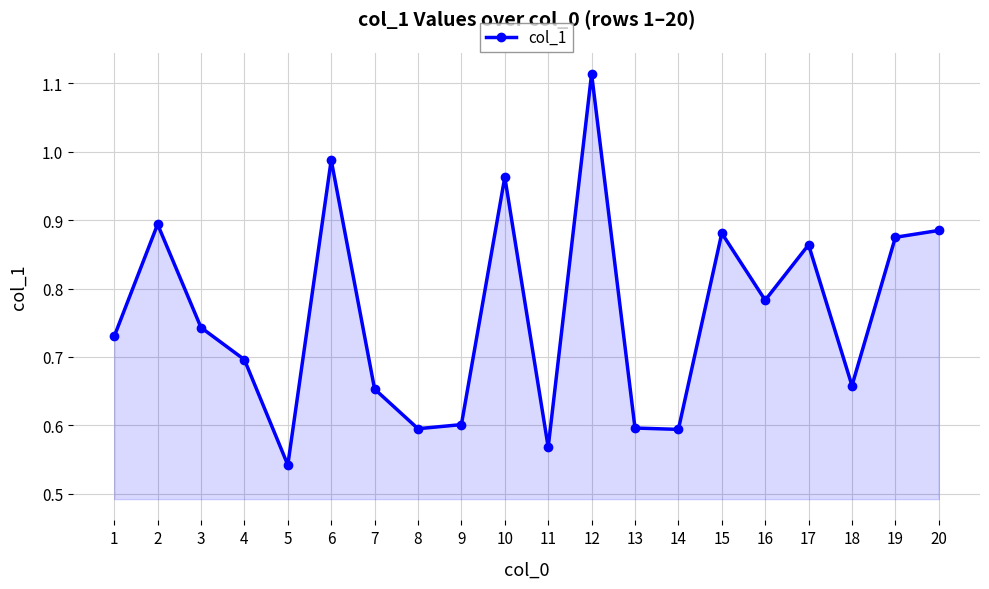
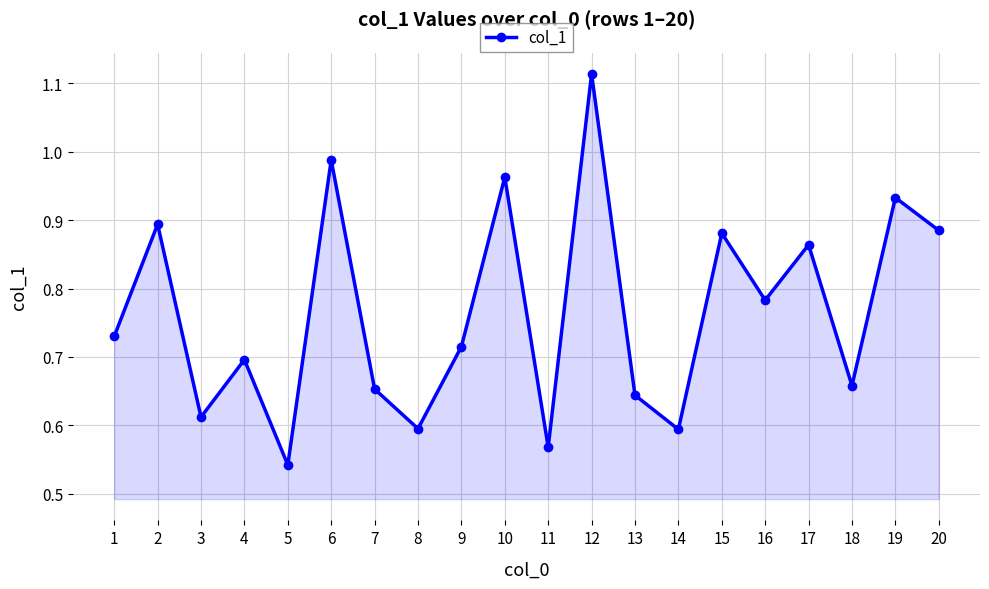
3: 0.74 -> 0.61
9: 0.60 -> 0.72
13: 0.60 -> 0.64
19: 0.88 -> 0.93
